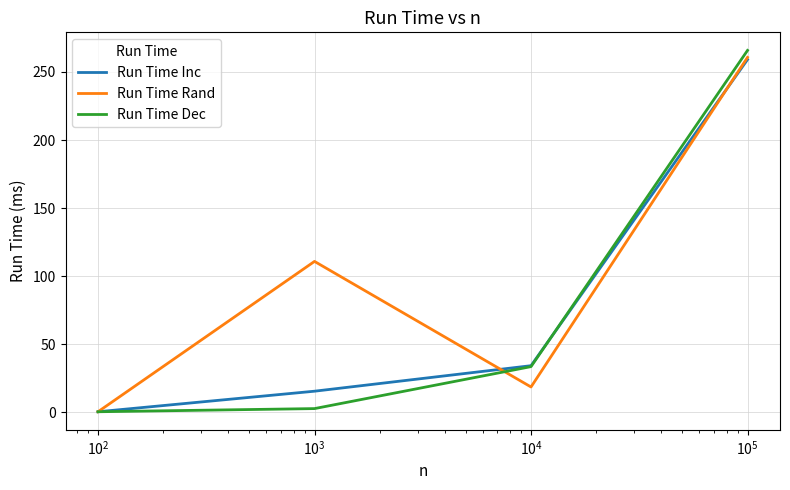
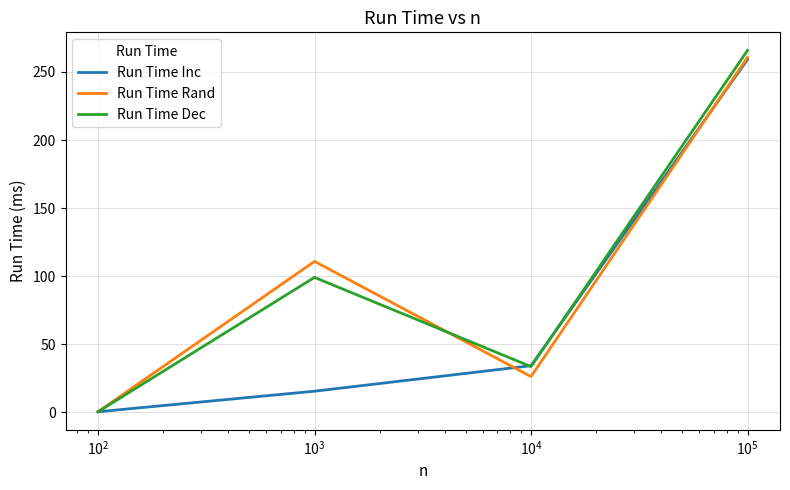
Run Time Dec, 10^3: 3 -> 99
Run Time Rand, 10^4: 18 -> 26
